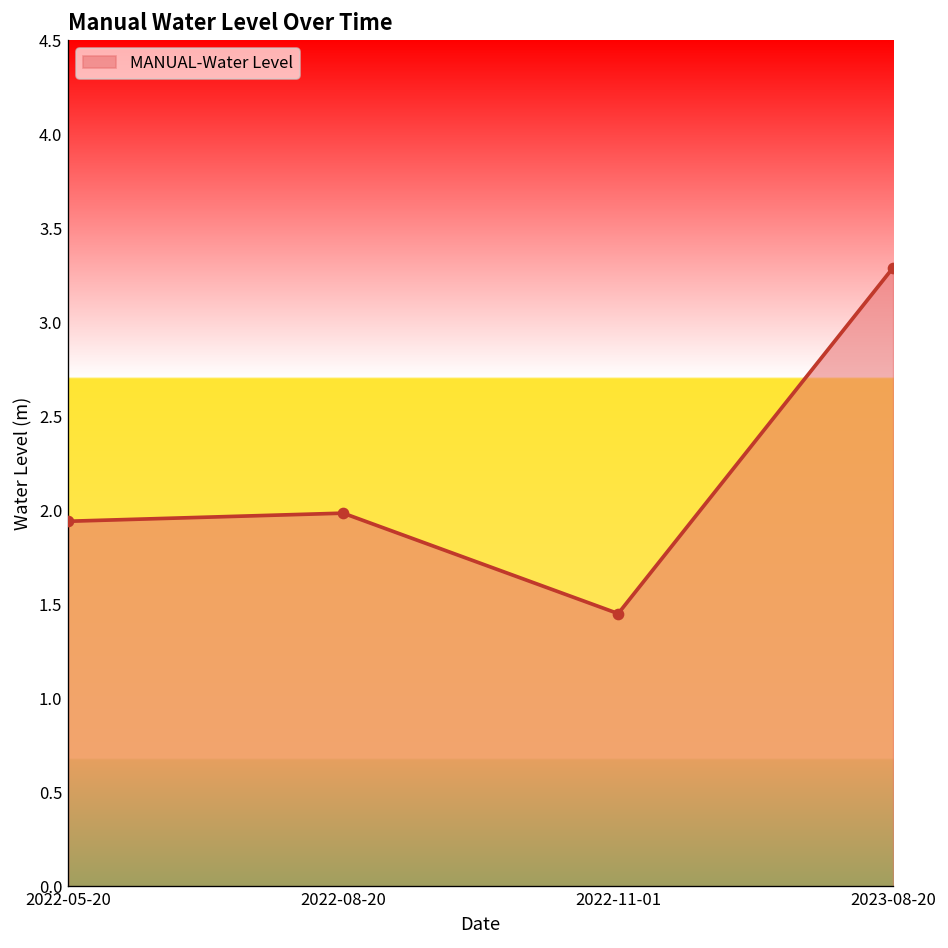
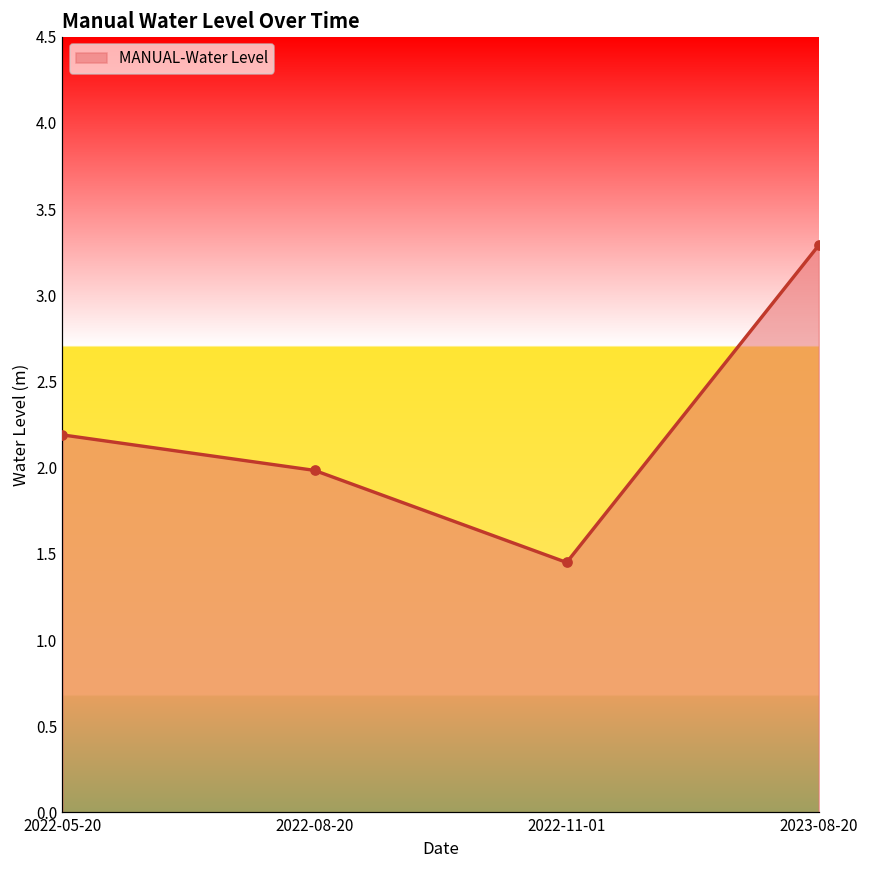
2022-05-20: 1.94 -> 2.19
